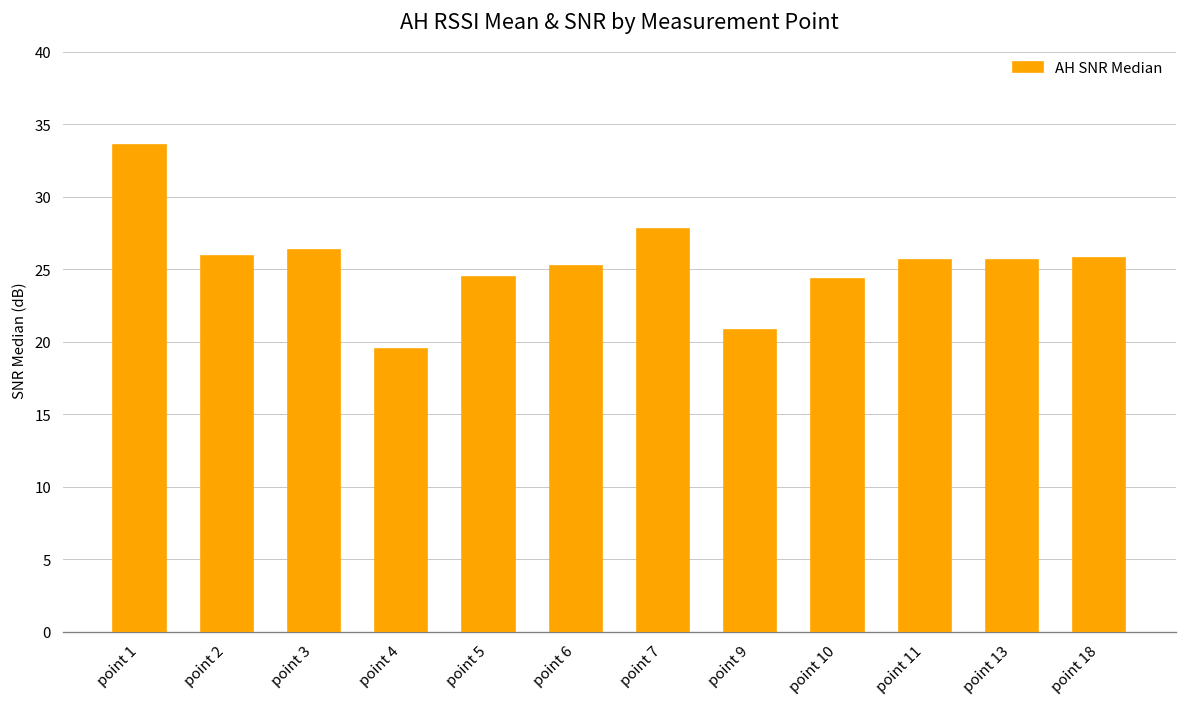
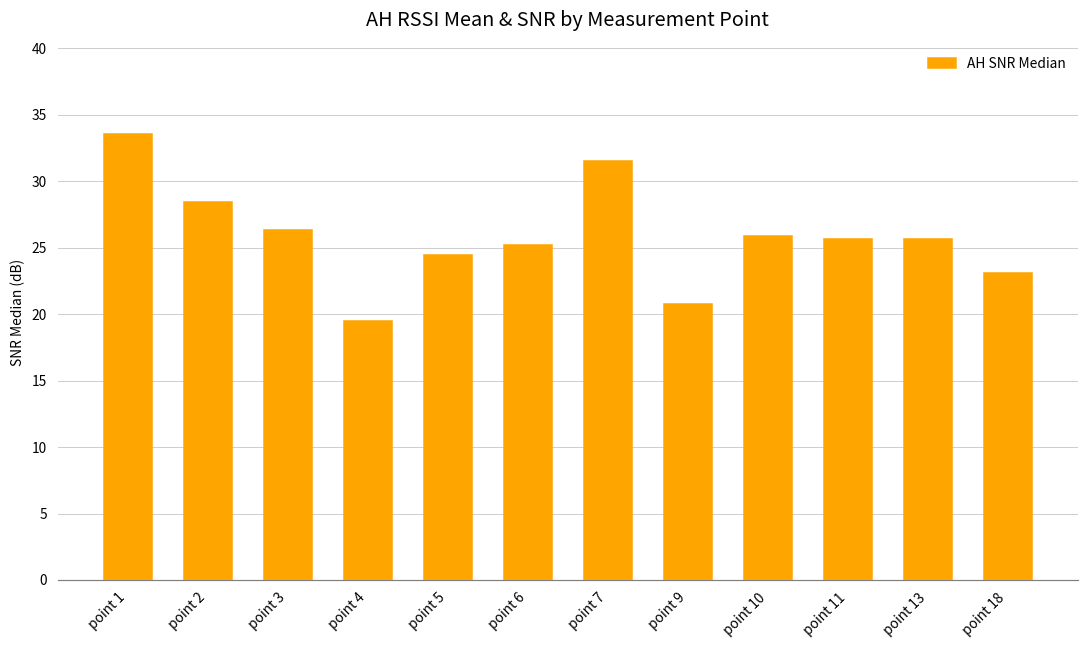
point 2: 25.9 -> 28.5
point 7: 27.8 -> 31.6
point 10: 24.4 -> 25.9
point 18: 25.8 -> 23.1
